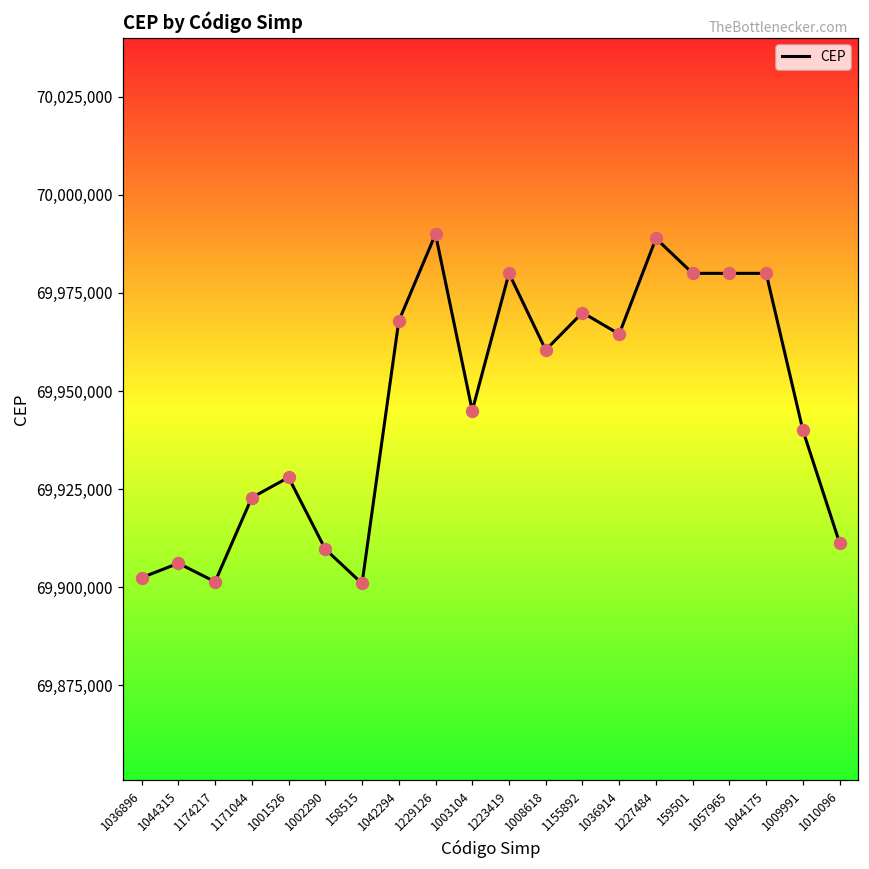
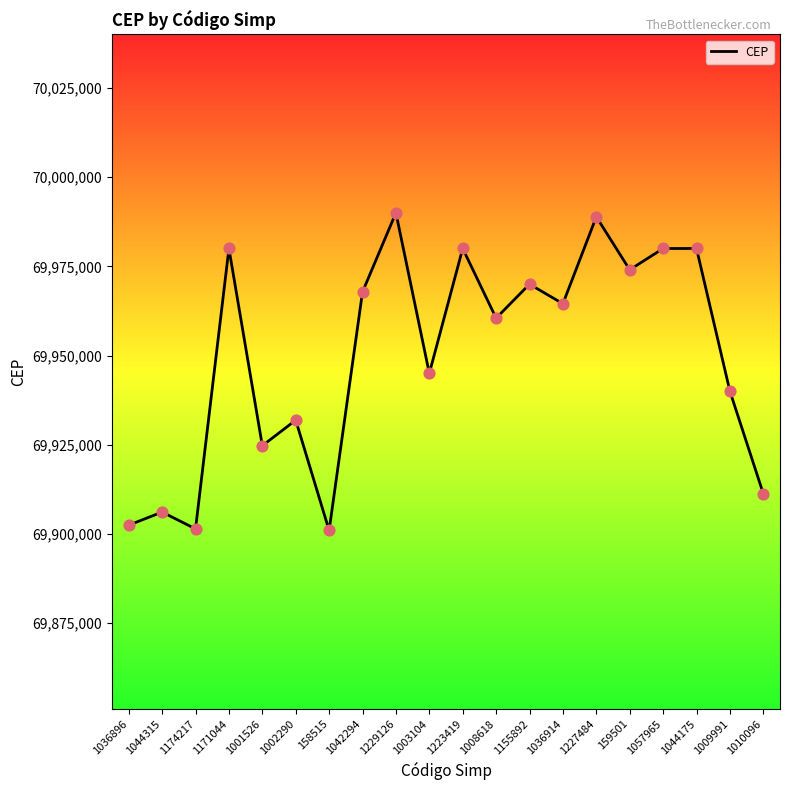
1171044: 69,923,000 -> 69,980,000
1001526: 69,928,000 -> 69,925,000
1002290: 69,910,000 -> 69,932,000
159501: 69,980,000 -> 69,974,000
